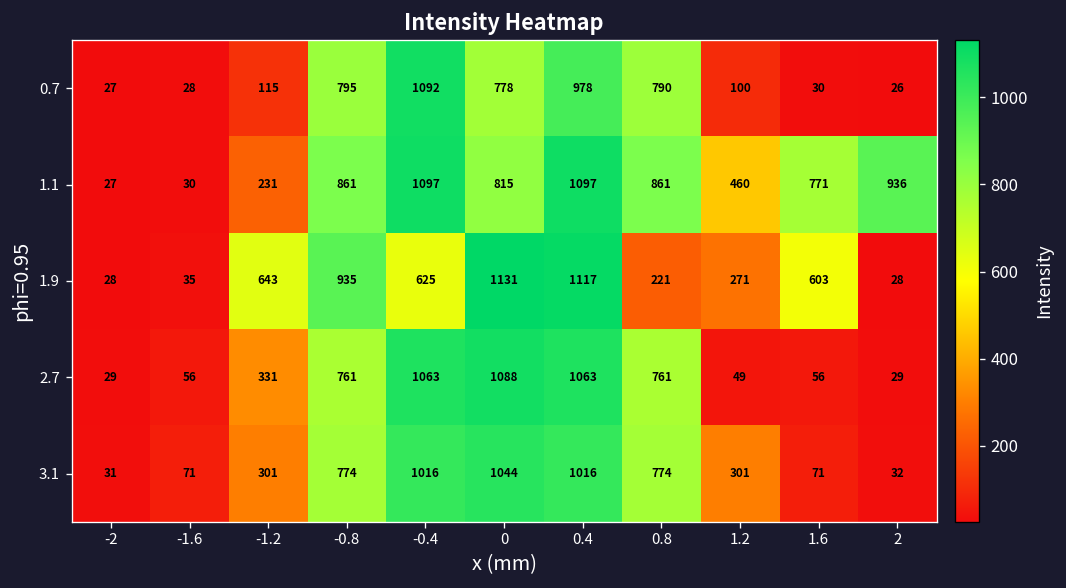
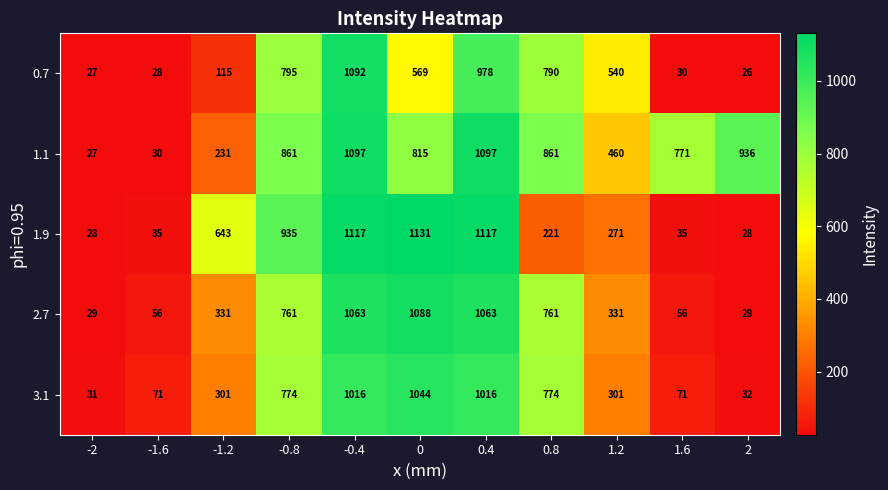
0.7, 0: 778 -> 569
0.7, 1.2: 100 -> 540
1.9, -0.4: 625 -> 1117
1.9, 1.6: 603 -> 35
2.7, 1.2: 49 -> 331
